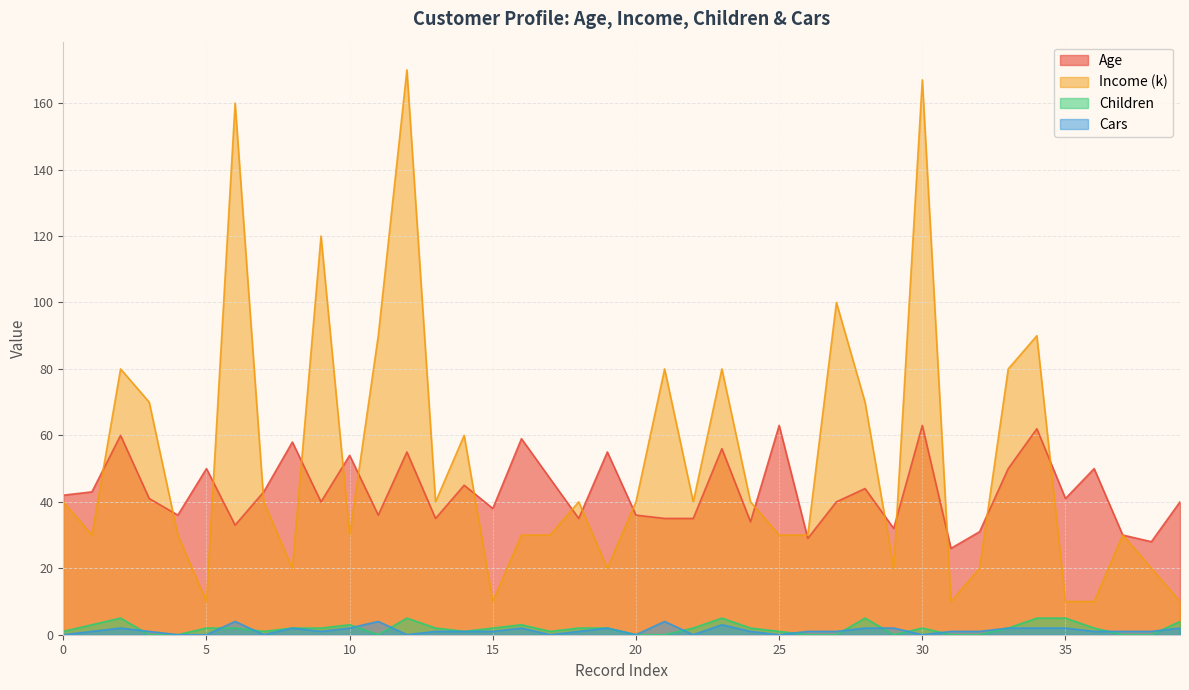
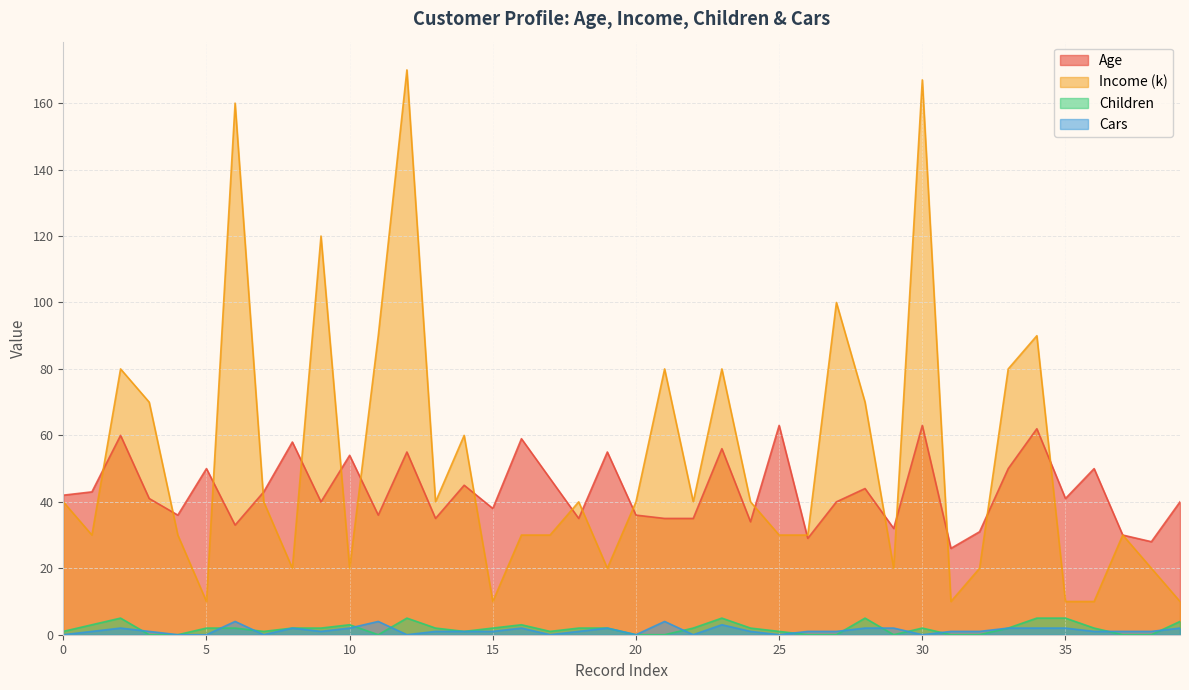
Income (k), 10: 30 -> 20
